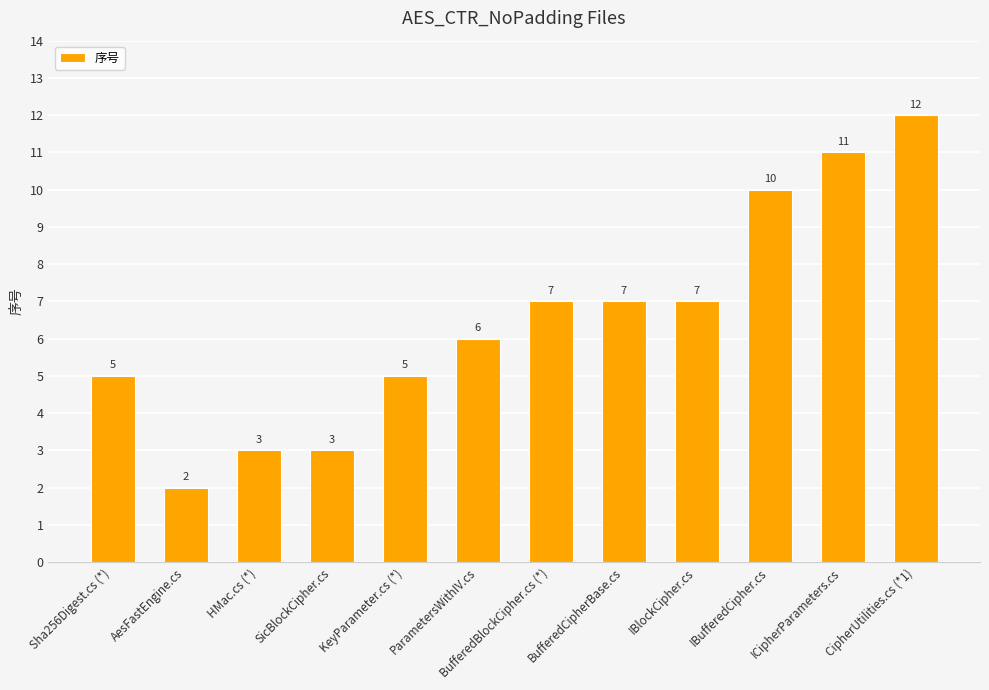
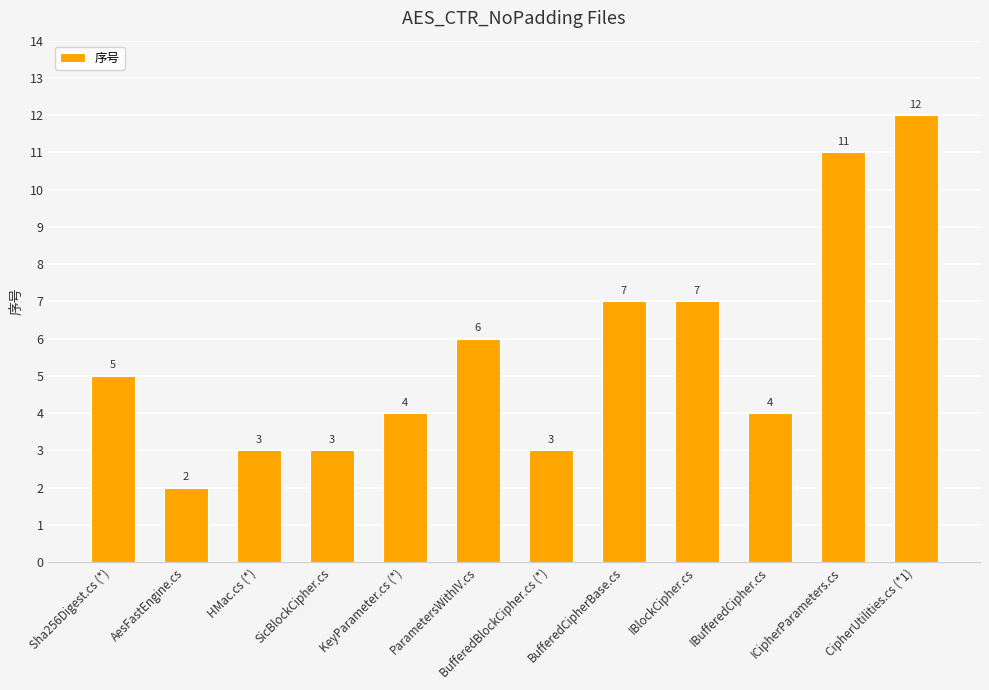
KeyParameter.cs (*): 5 -> 4
BufferedBlockCipher.cs (*): 7 -> 3
IBufferedCipher.cs: 10 -> 4
